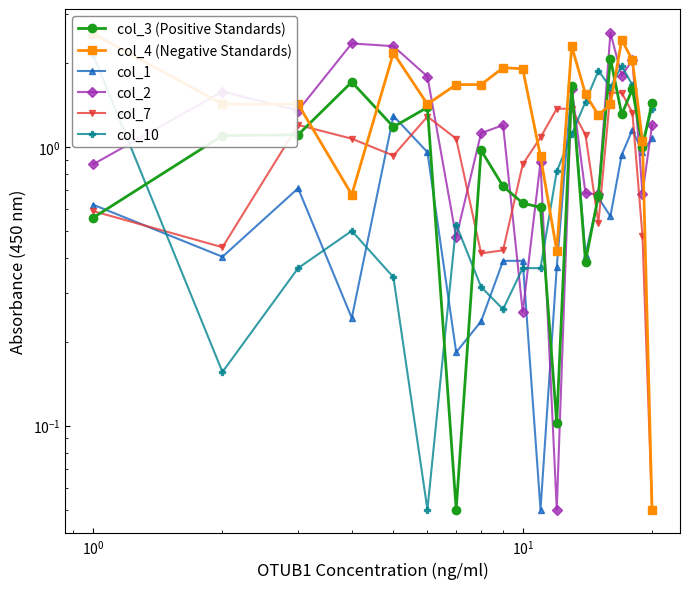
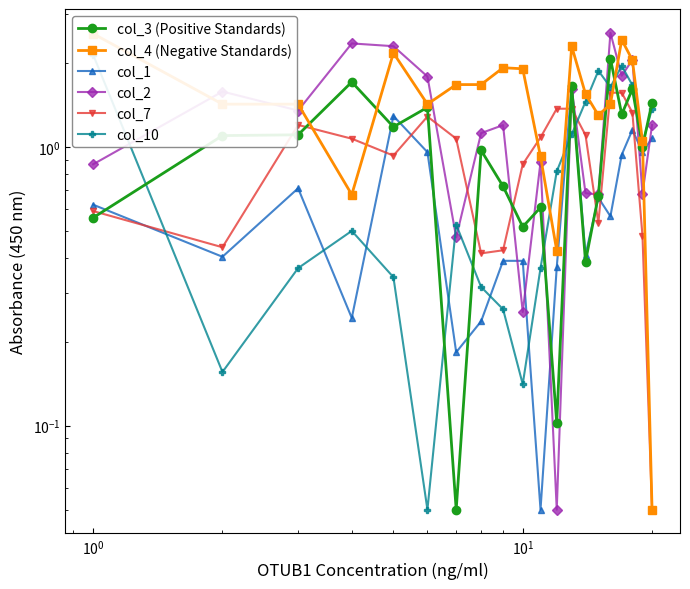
col_3 (Positive Standards), 10^1: 0.63 -> 0.52
col_10, 10^1: 0.37 -> 0.14
